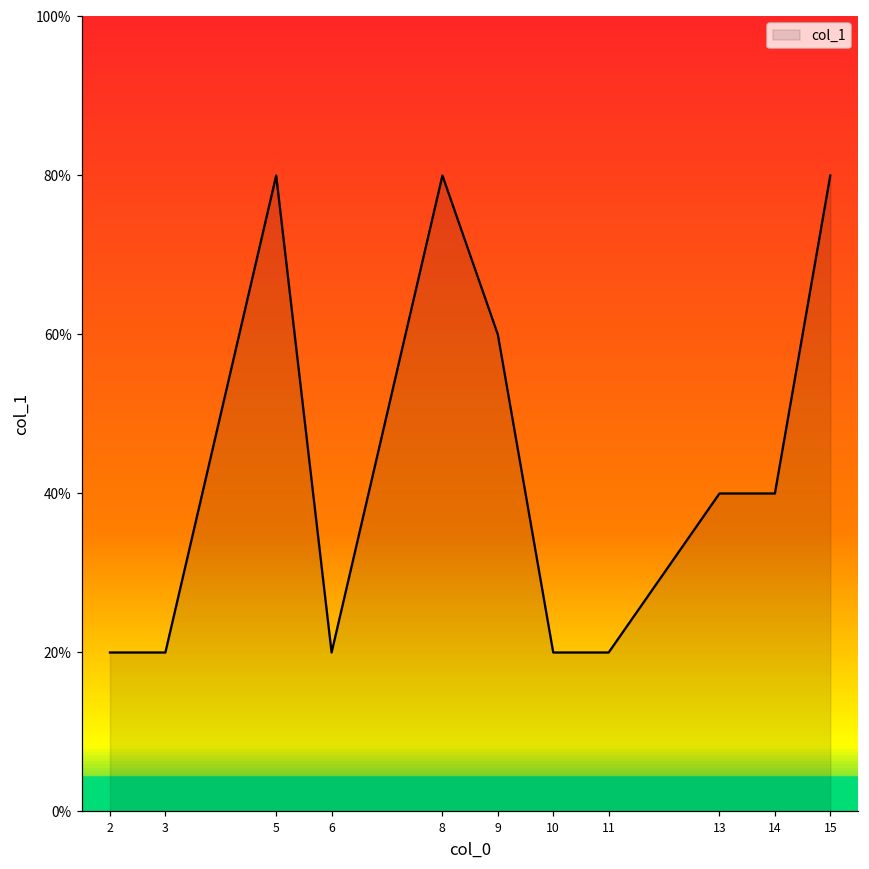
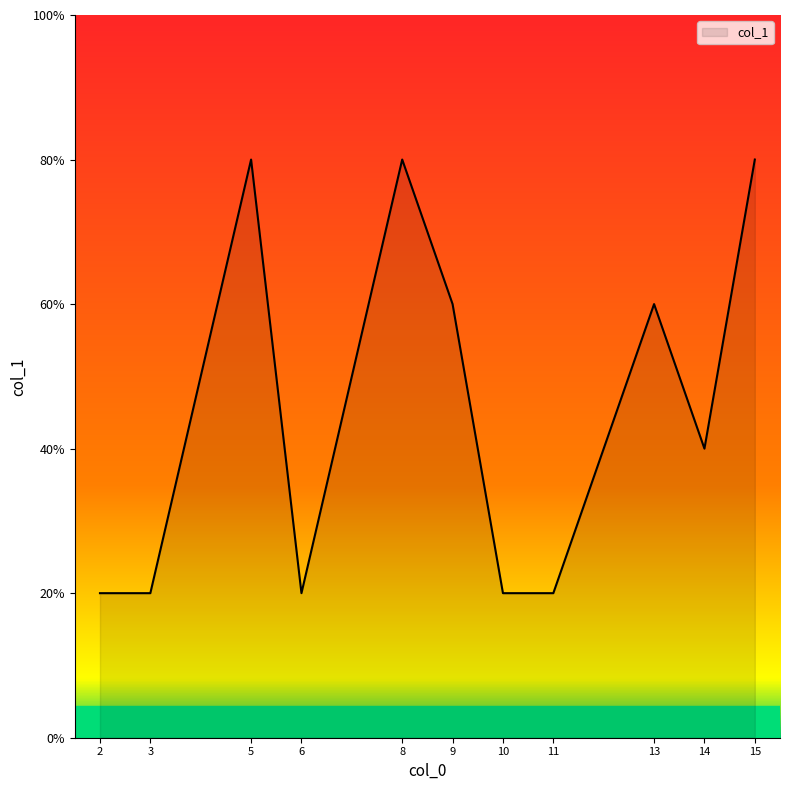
13: 40% -> 60%
